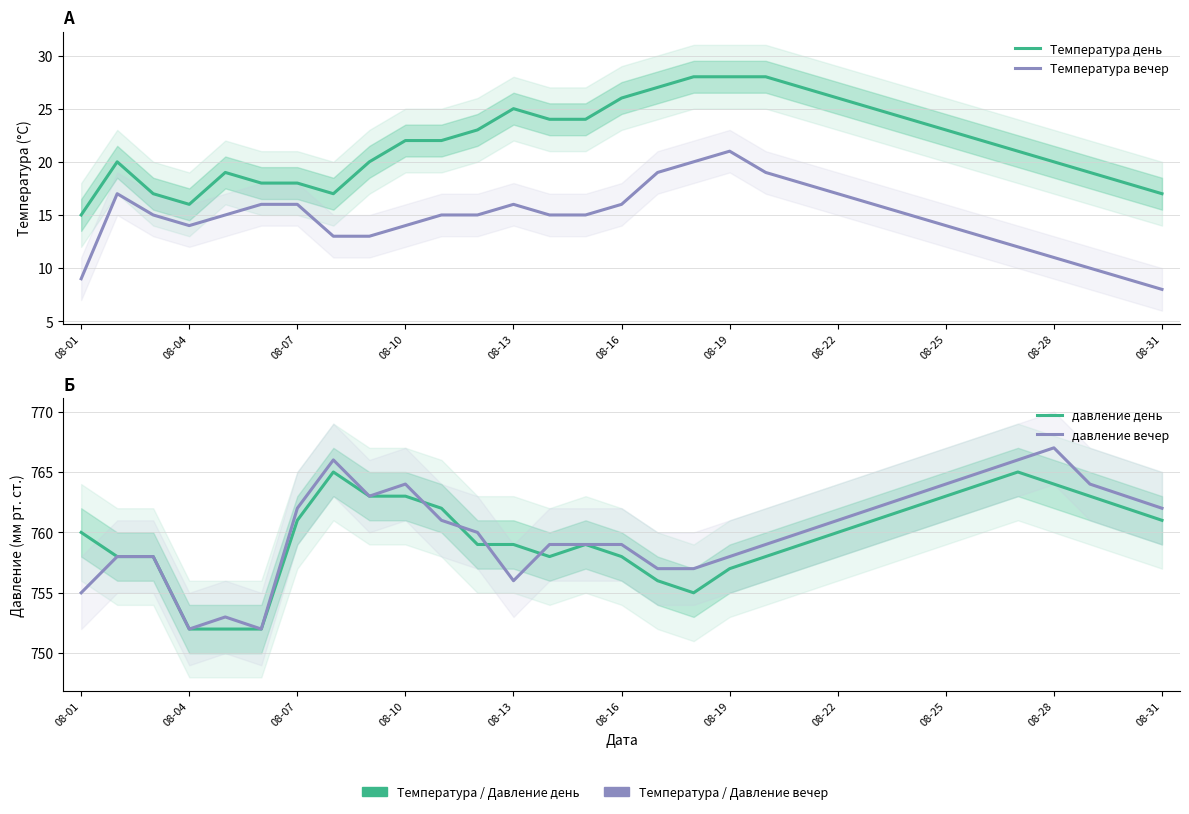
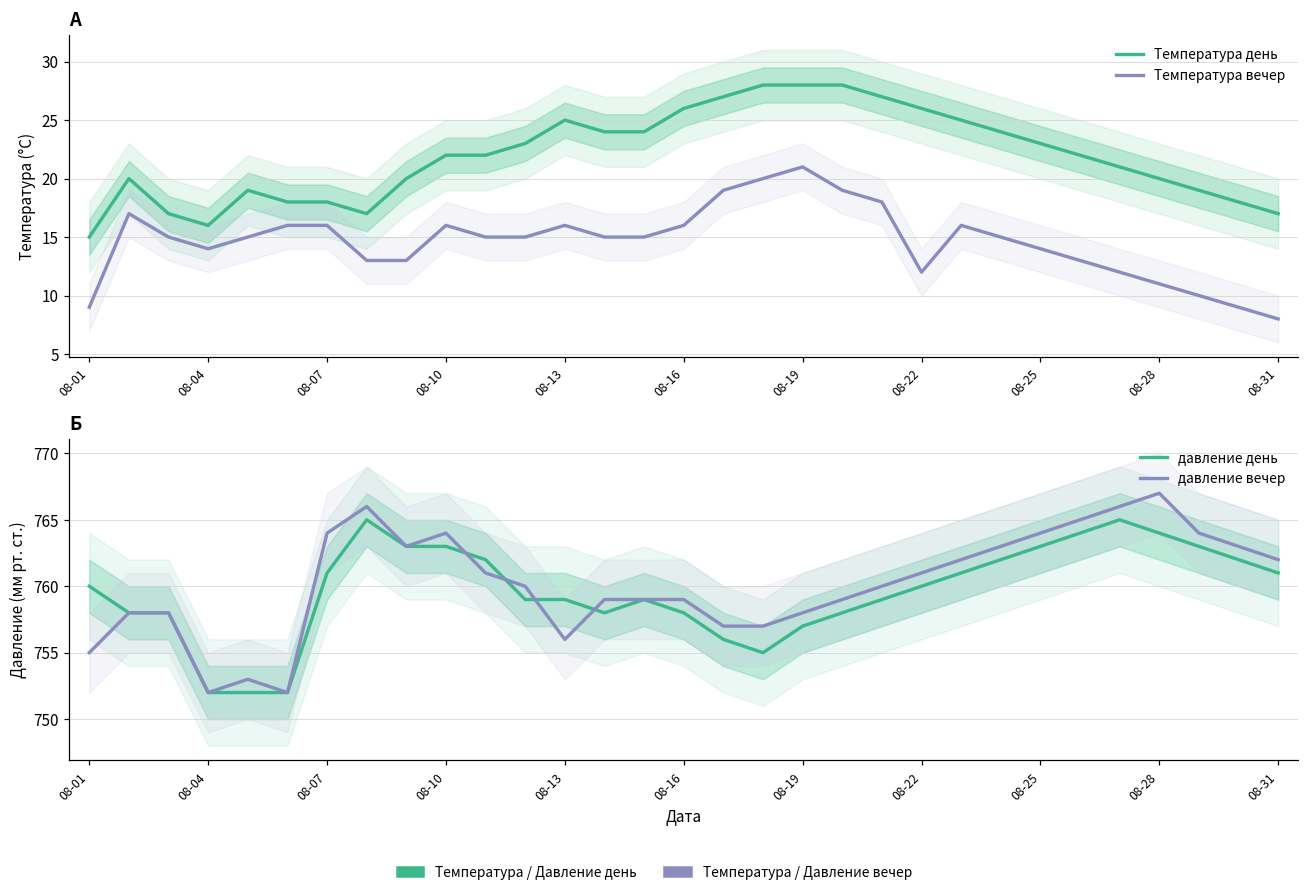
А, Температура вечер, 08-10: 14 -> 16
А, Температура вечер, 08-22: 17 -> 12
Б, давление вечер, 08-07: 762 -> 764
